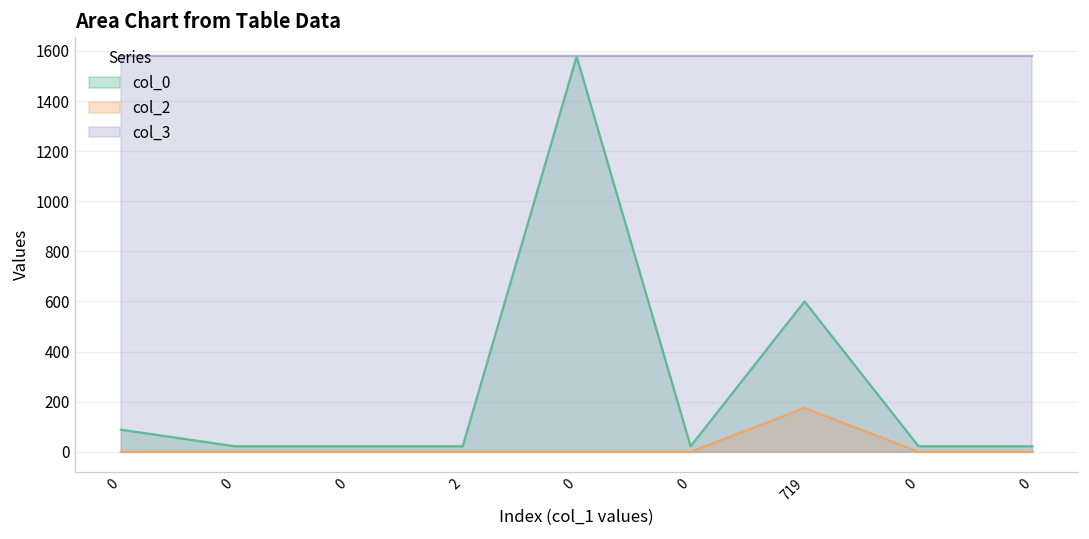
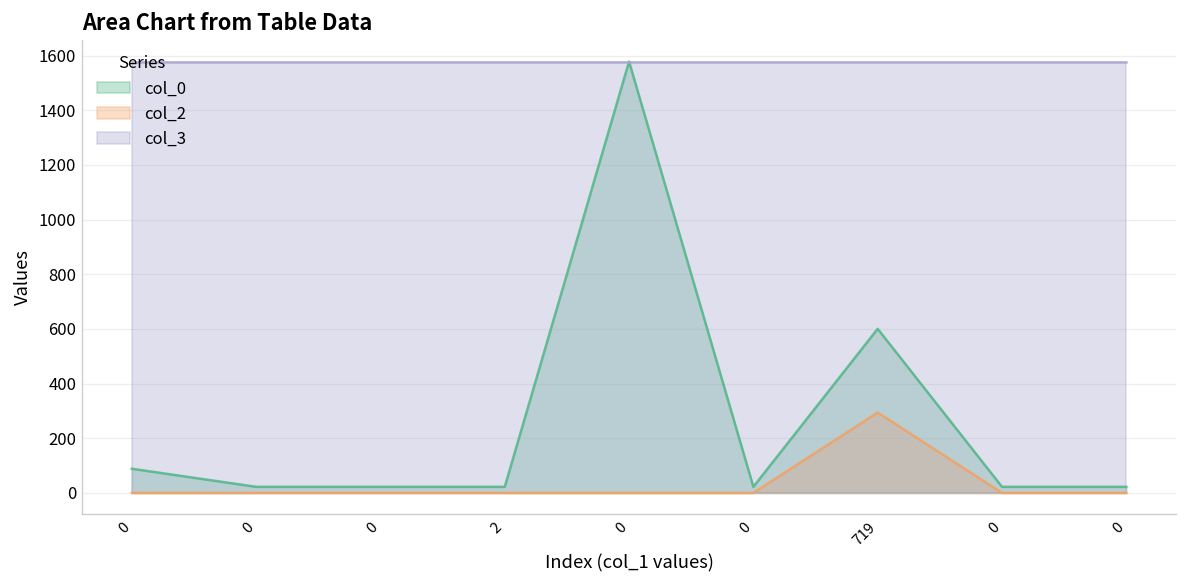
col_2, 719: 180 -> 290
